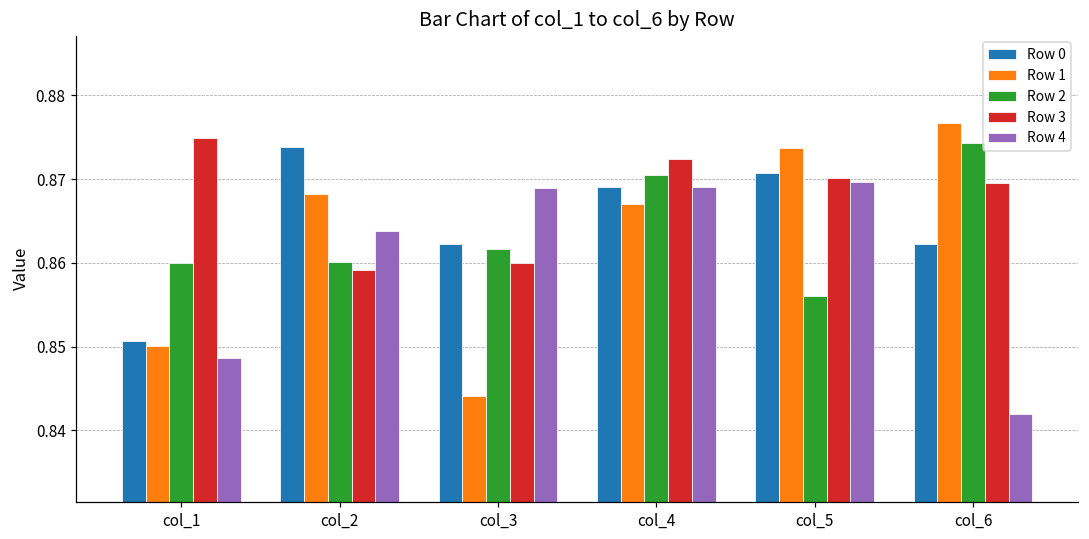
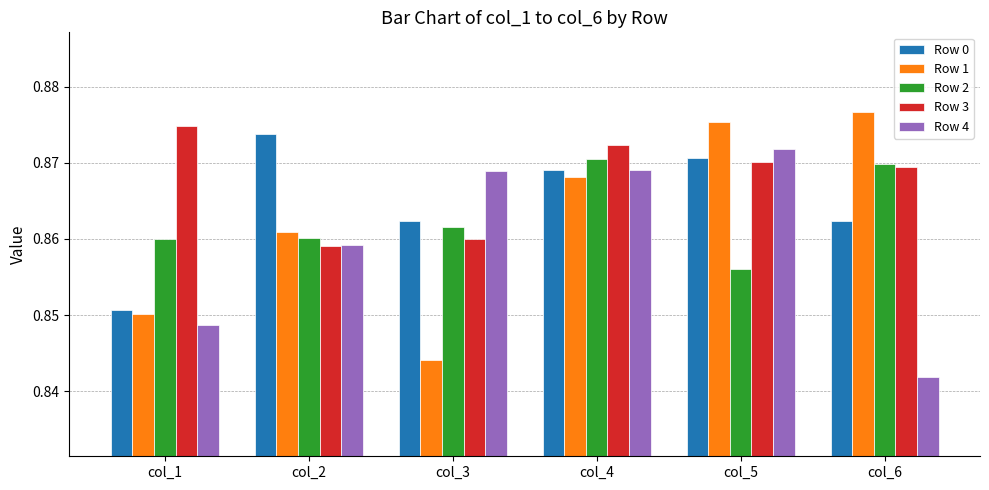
Row 1, col_2: 0.868 -> 0.861
Row 4, col_2: 0.864 -> 0.859
Row 1, col_4: 0.867 -> 0.868
Row 1, col_5: 0.874 -> 0.875
Row 4, col_5: 0.870 -> 0.872
Row 2, col_6: 0.874 -> 0.870
